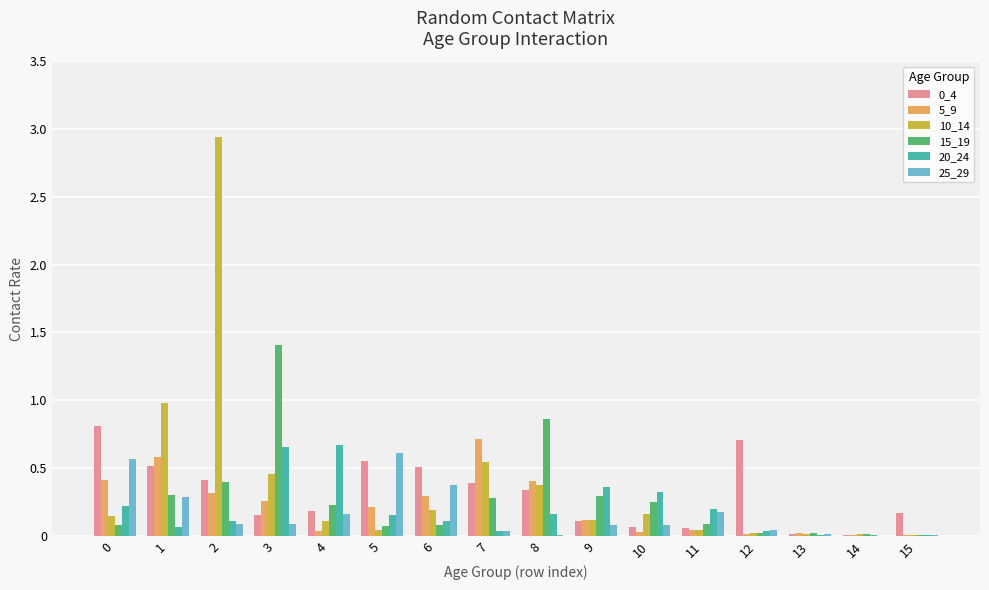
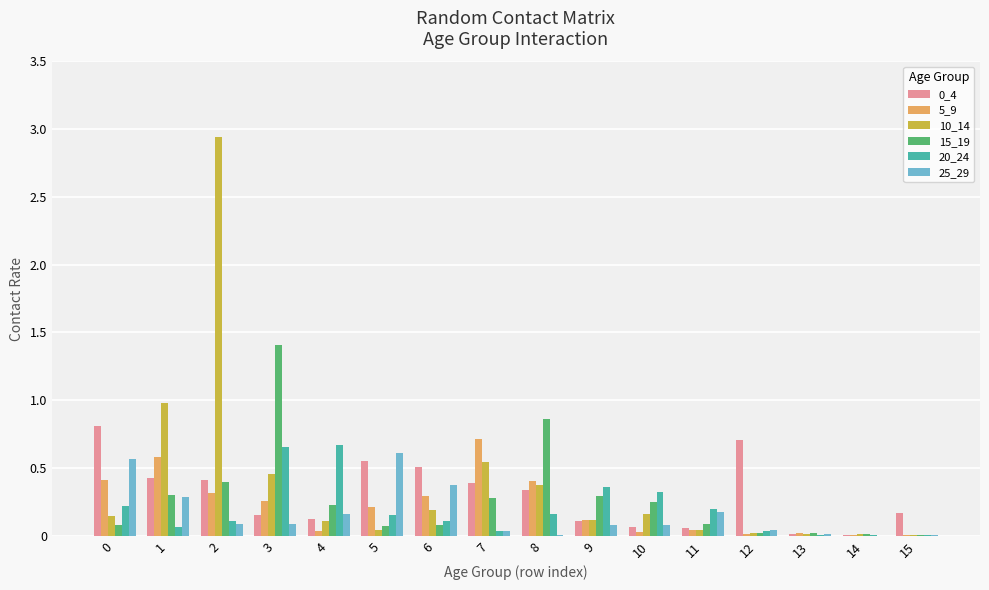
0_4, 1: 0.52 -> 0.43
0_4, 4: 0.18 -> 0.12
